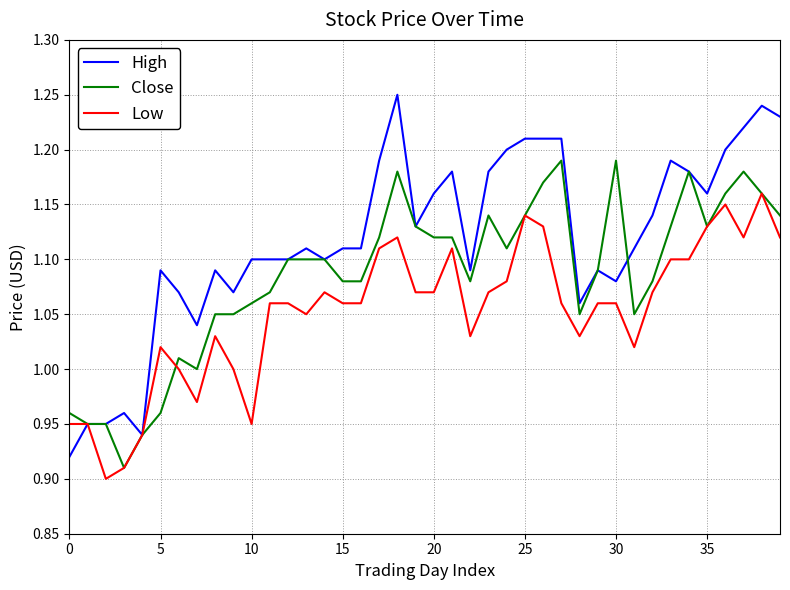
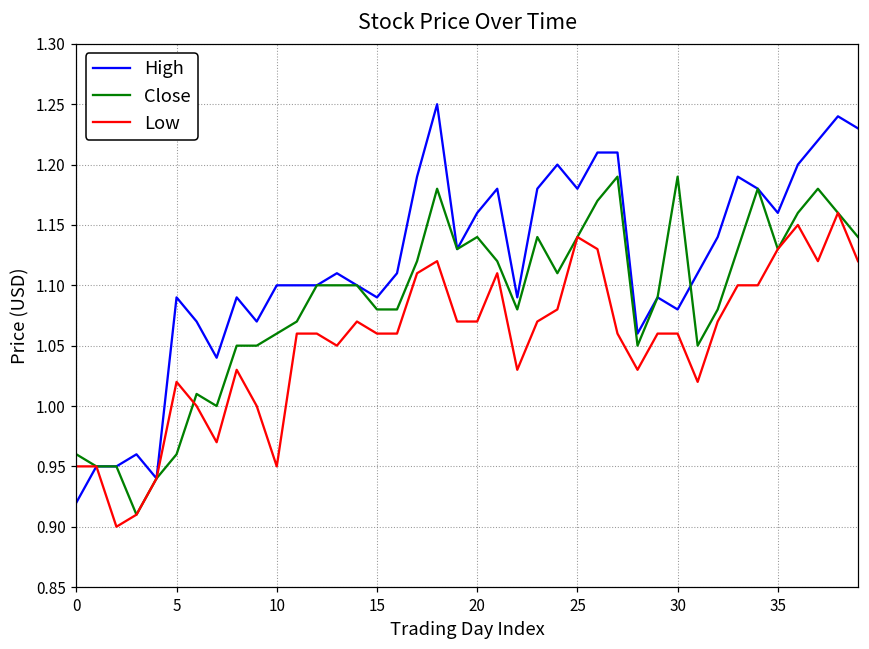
High, 15: 1.11 -> 1.09
Close, 20: 1.12 -> 1.14
High, 25: 1.21 -> 1.18
